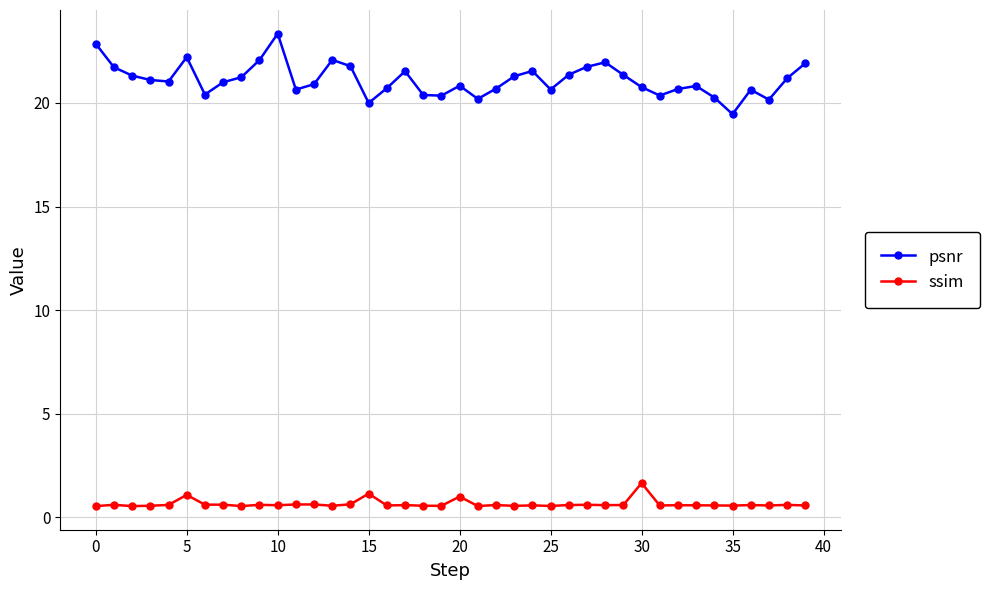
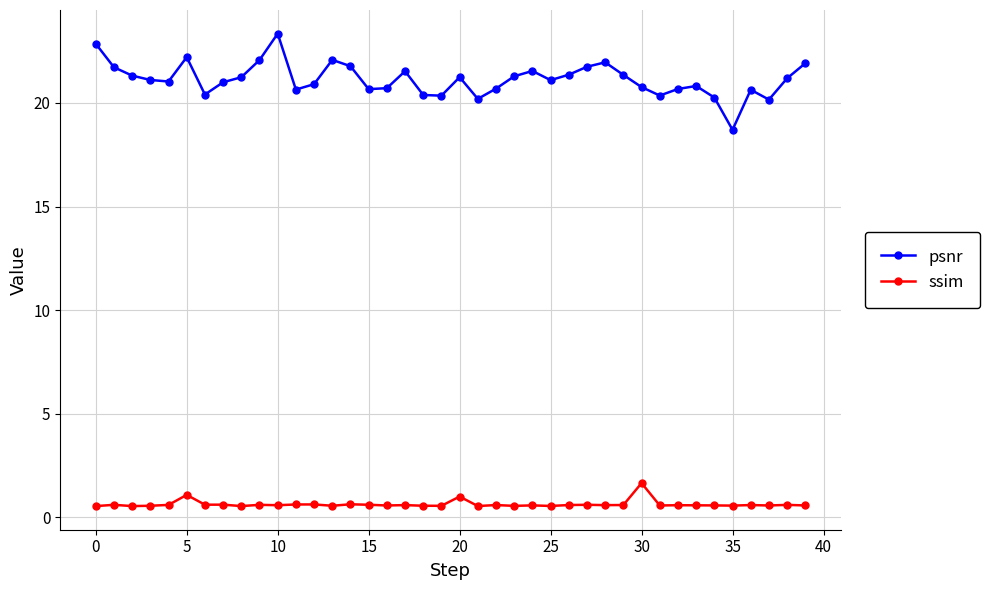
psnr, 15: 20.0 -> 20.7
ssim, 15: 1.1 -> 0.6
psnr, 20: 20.8 -> 21.2
psnr, 25: 20.6 -> 21.1
psnr, 35: 19.5 -> 18.7
